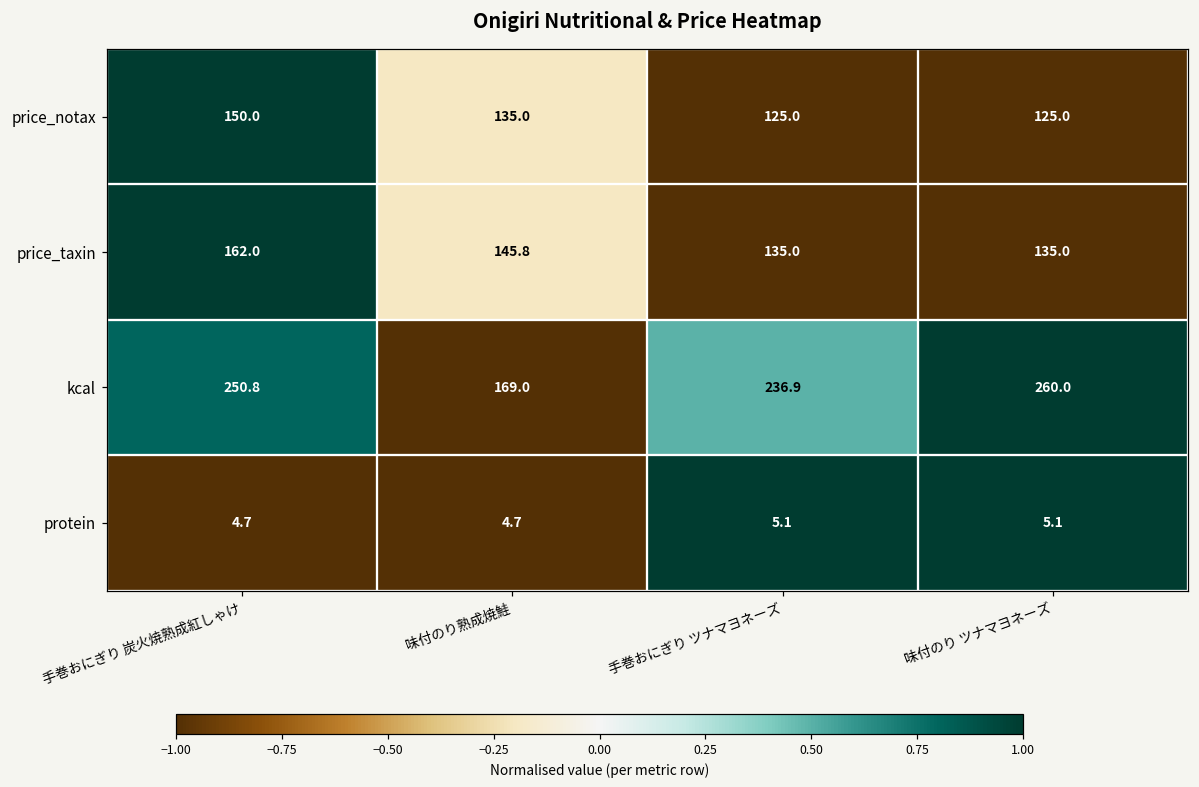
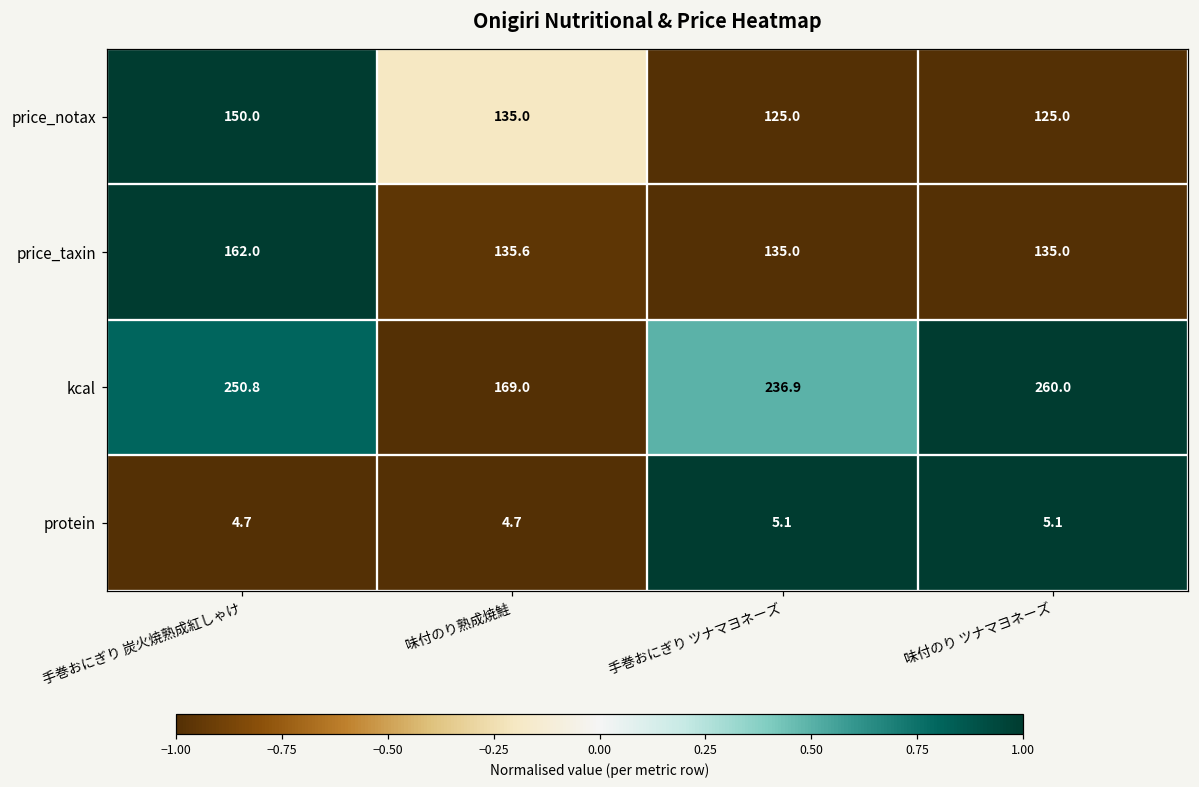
price_taxin, 味付のり熟成焼鮭: 145.8 -> 135.6
